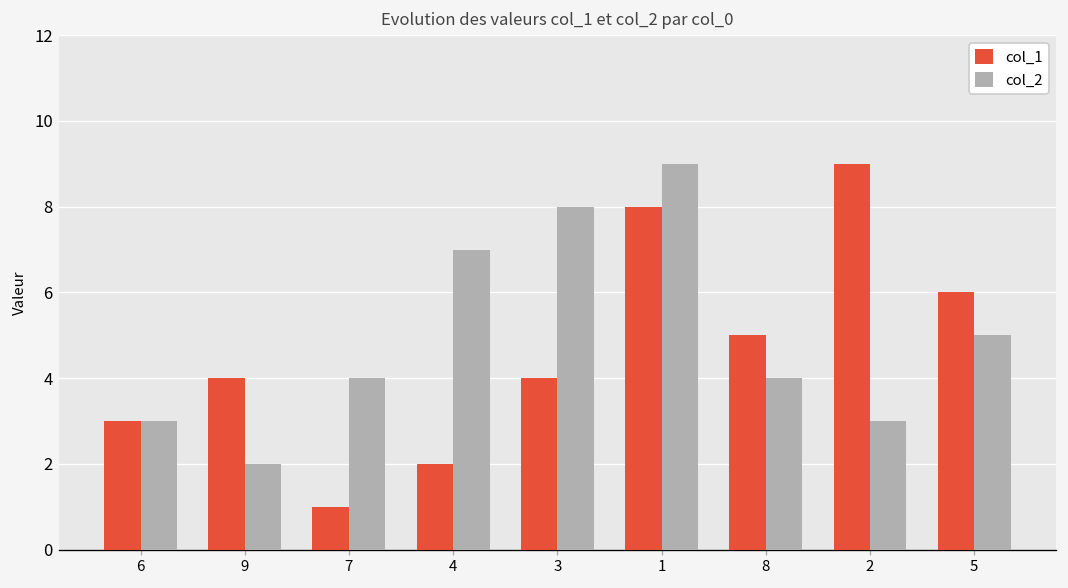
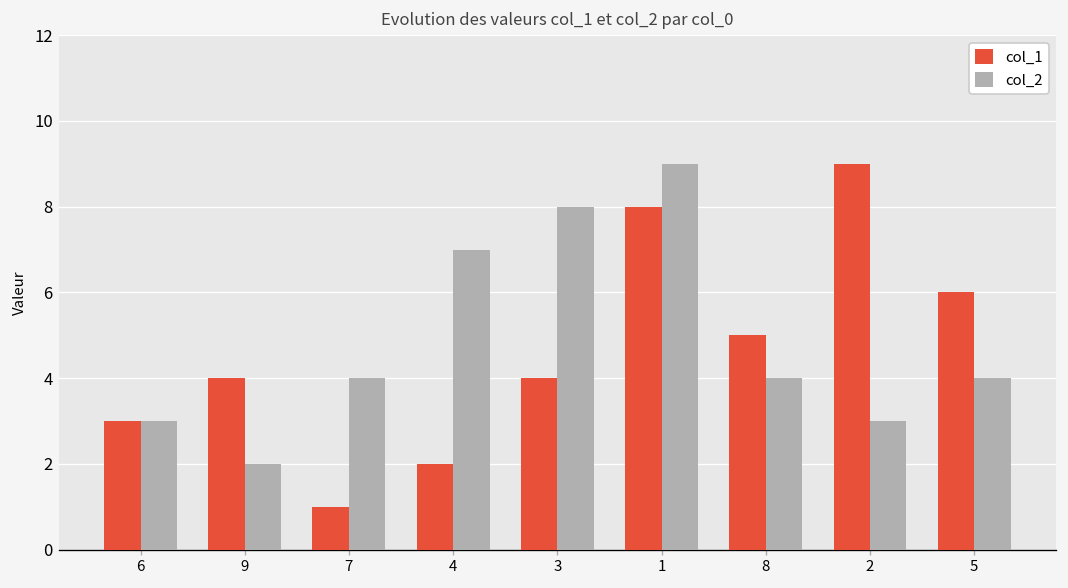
col_2, 5: 5 -> 4
